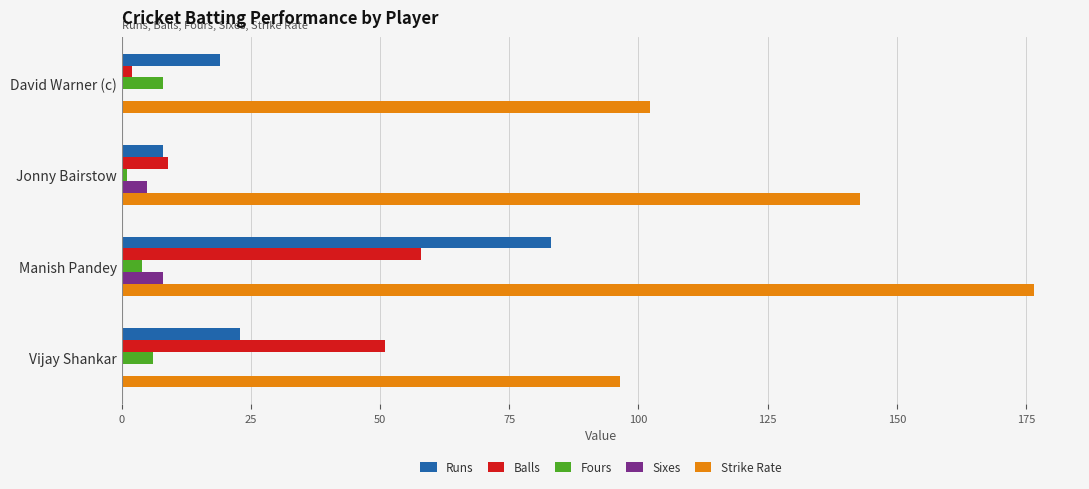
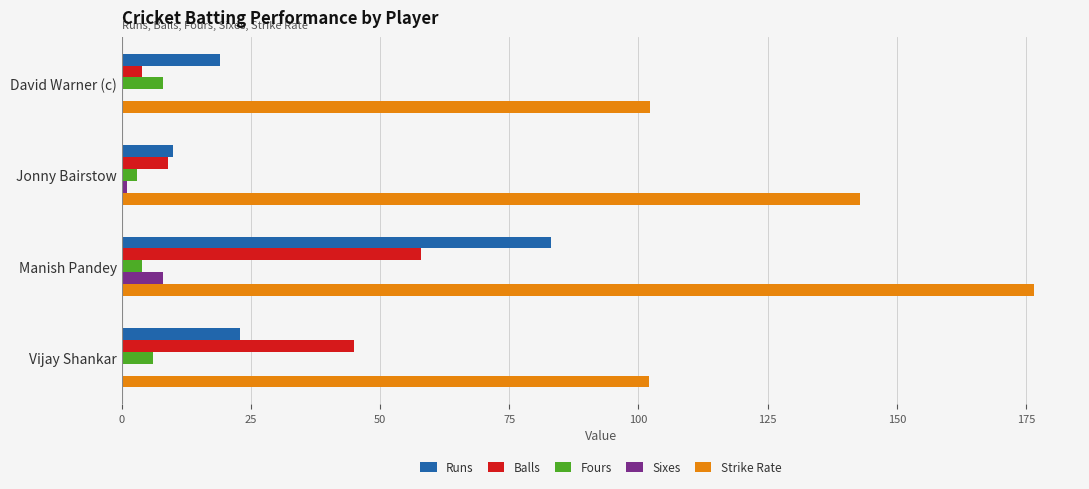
Balls, David Warner (c): 2 -> 4
Runs, Jonny Bairstow: 8 -> 10
Fours, Jonny Bairstow: 1 -> 3
Sixes, Jonny Bairstow: 5 -> 1
Balls, Vijay Shankar: 51 -> 45
Strike Rate, Vijay Shankar: 96 -> 102
